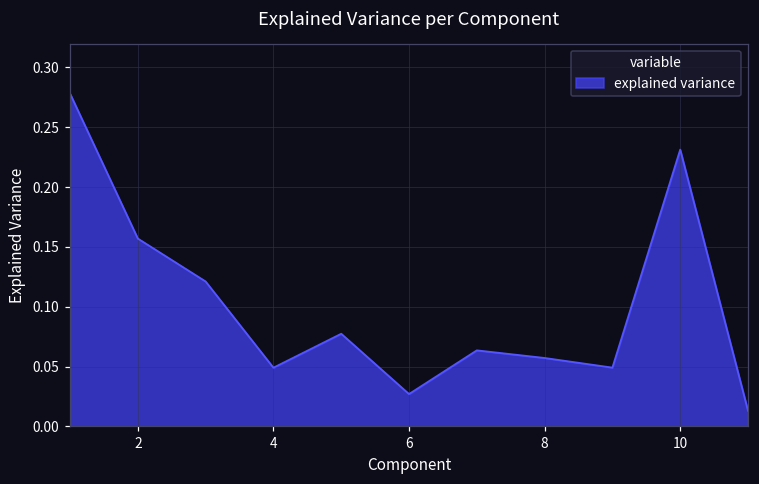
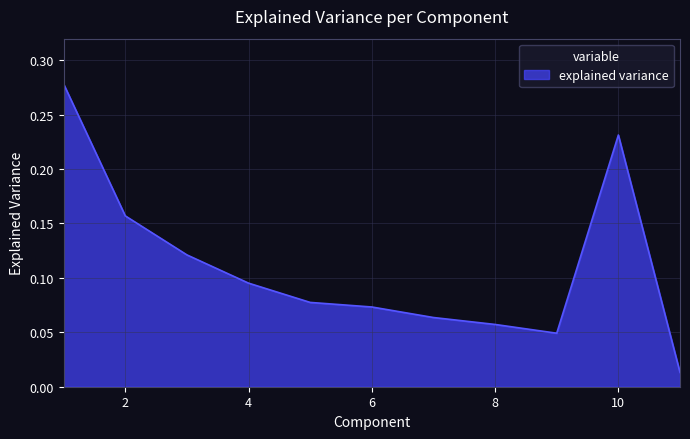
4: 0.049 -> 0.095
6: 0.027 -> 0.073
